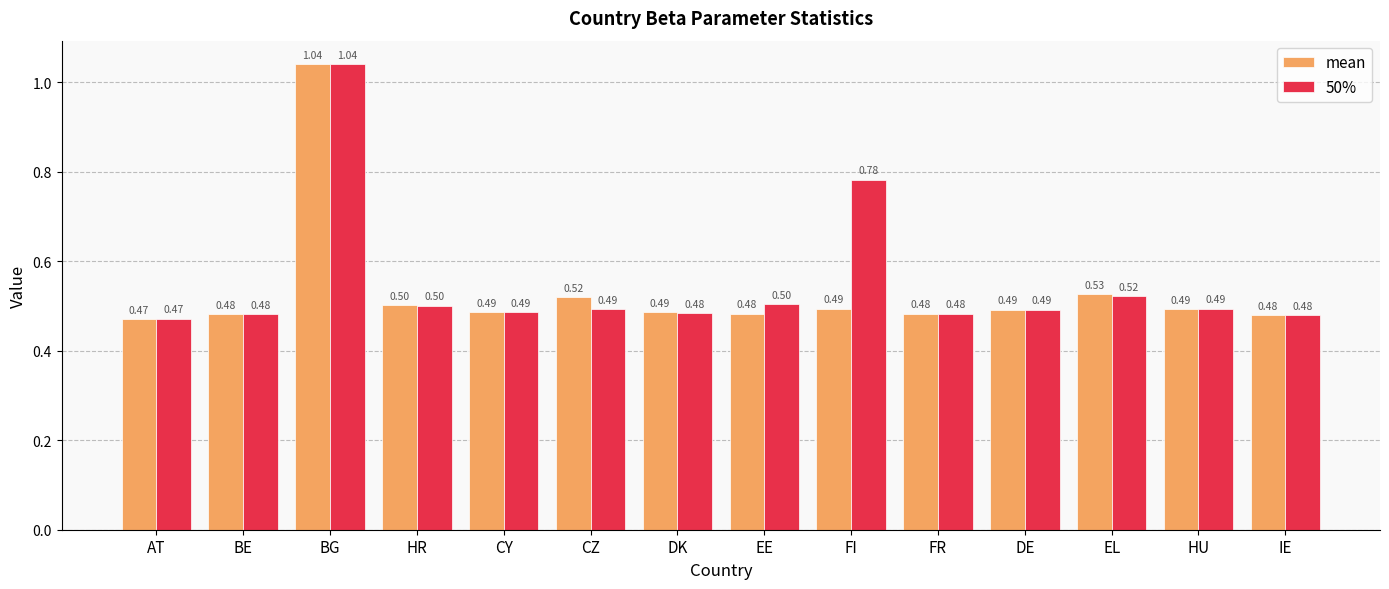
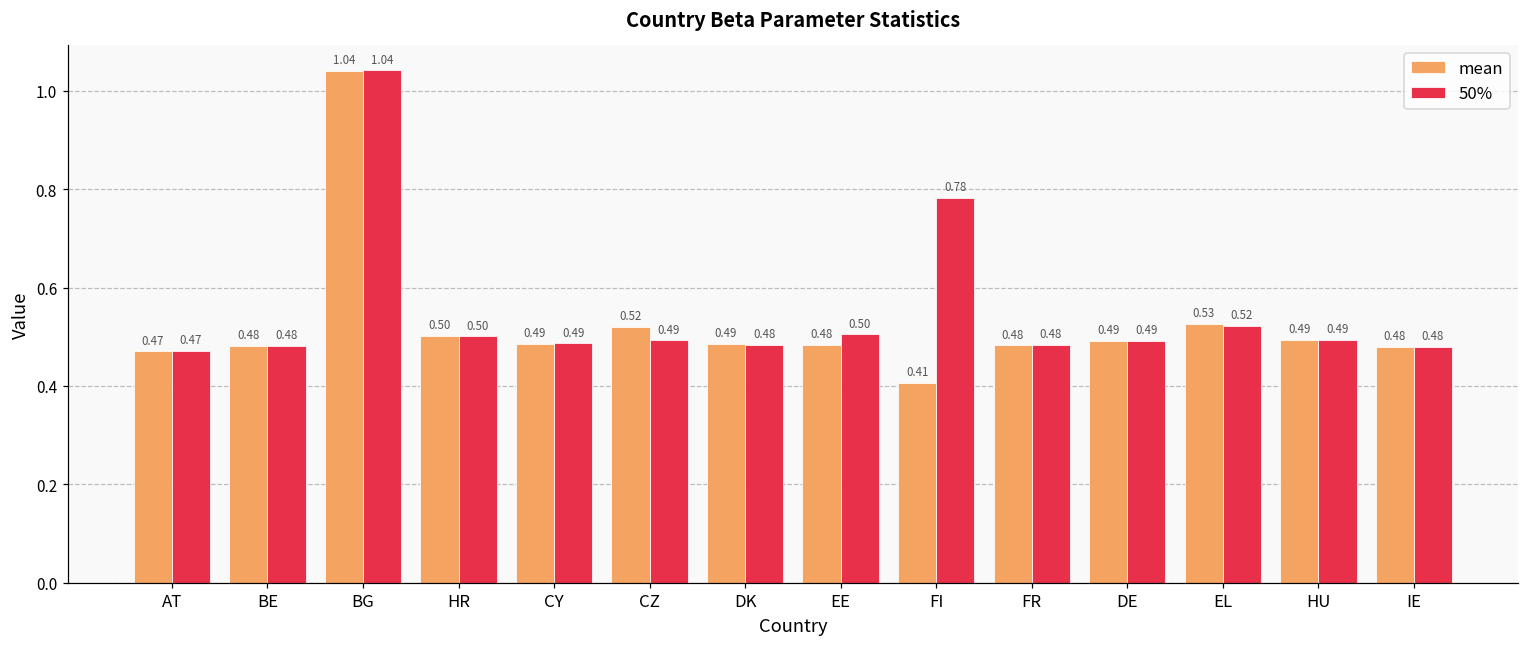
mean, FI: 0.49 -> 0.41
